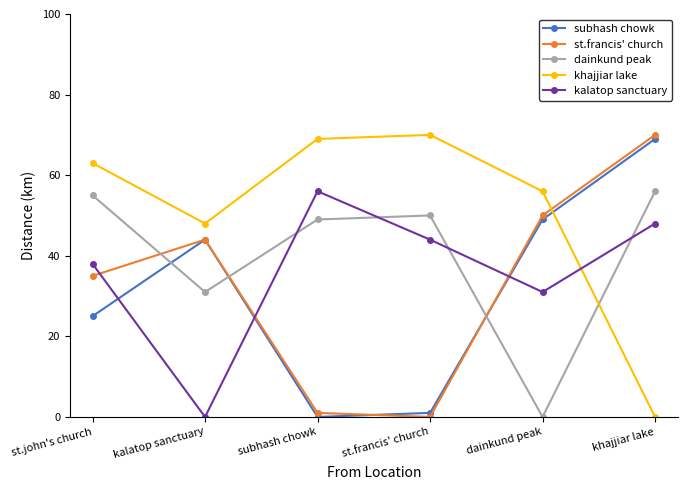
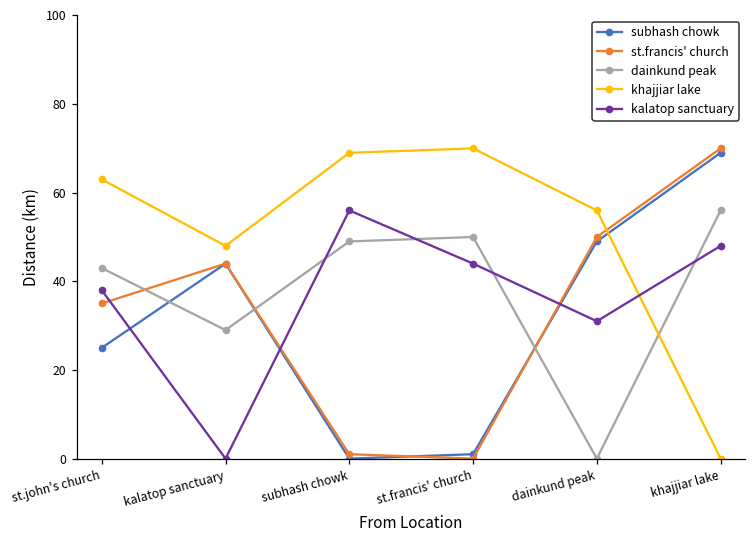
dainkund peak, st.john's church: 55 -> 43
dainkund peak, kalatop sanctuary: 31 -> 29
